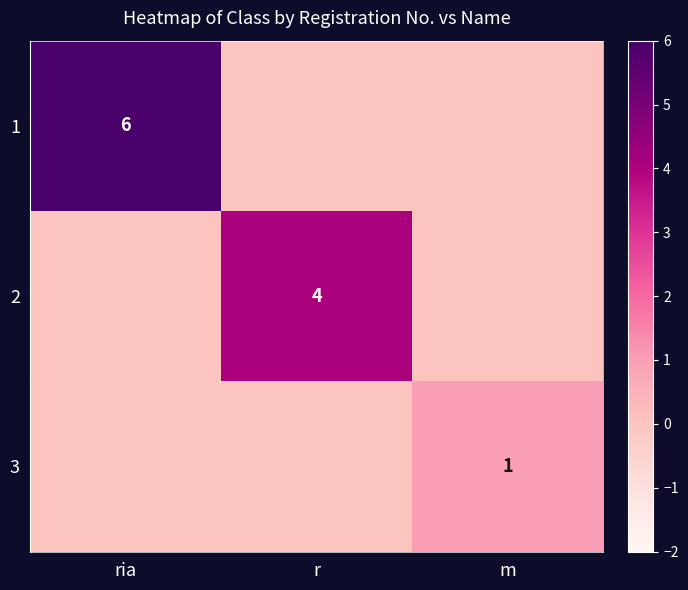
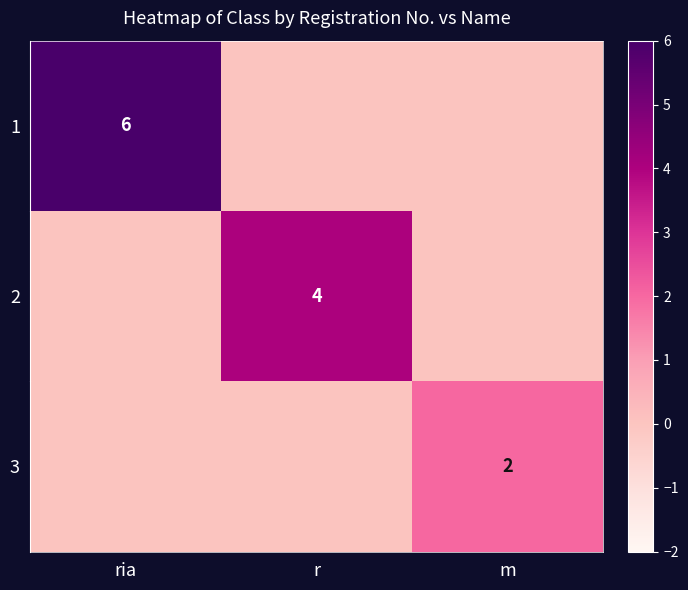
3, m: 1 -> 2
